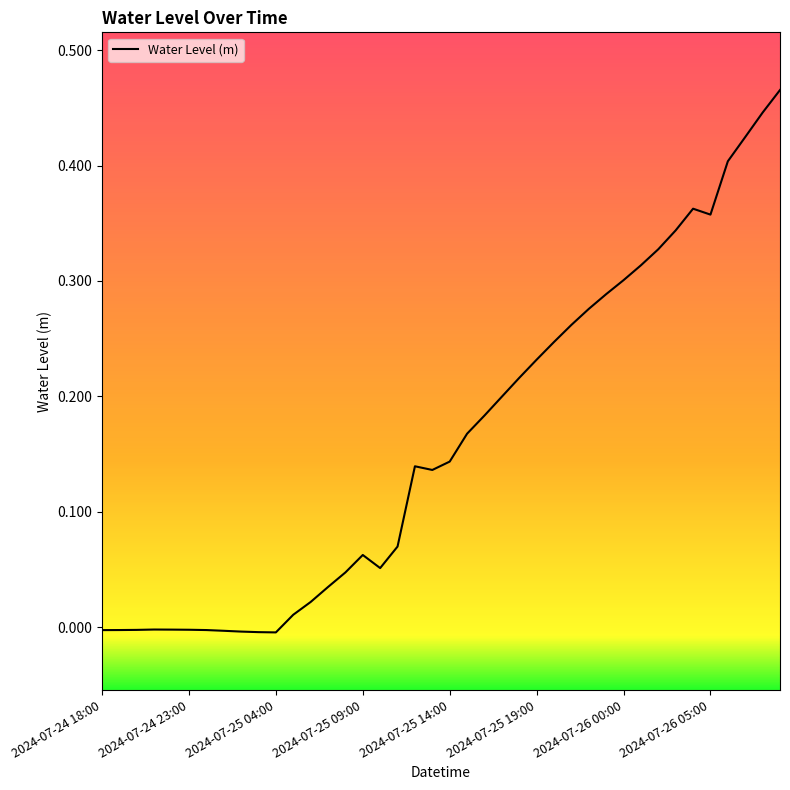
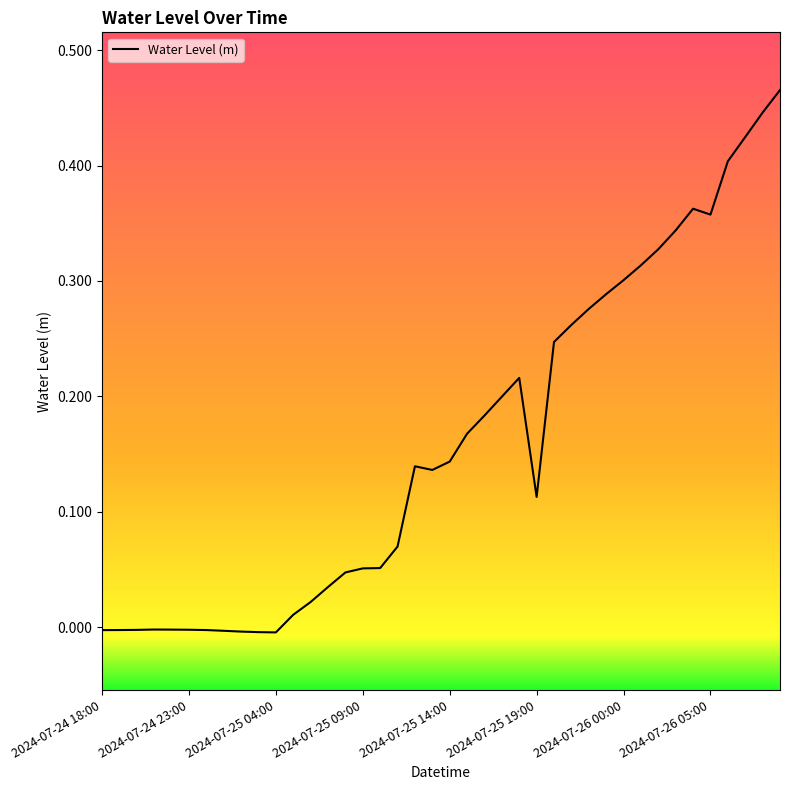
2024-07-25 09:00: 0.062 -> 0.051
2024-07-25 19:00: 0.232 -> 0.113
